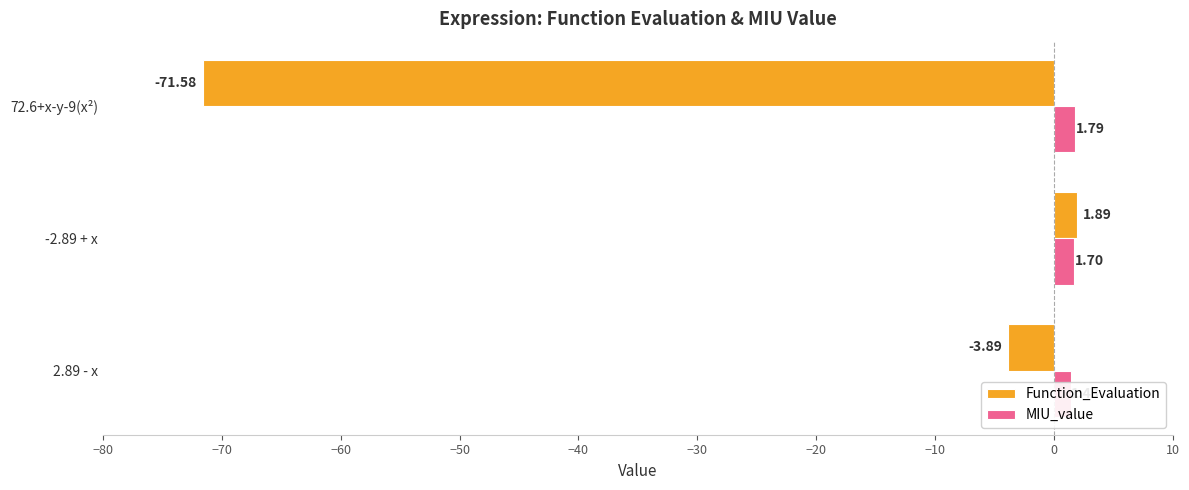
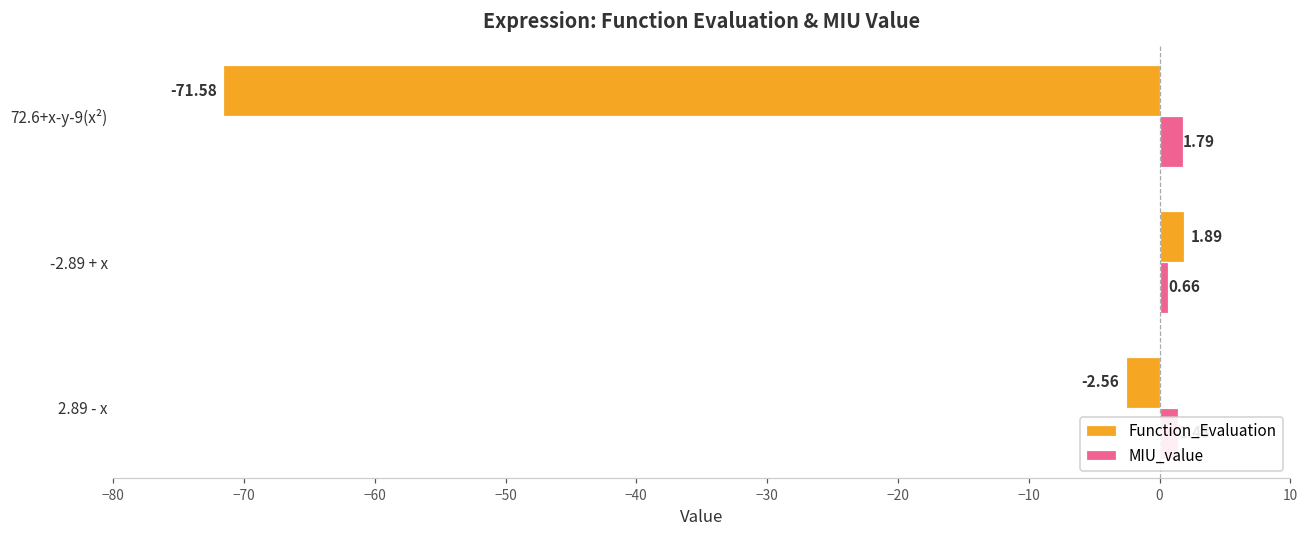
MIU_value, -2.89 + x: 1.70 -> 0.66
Function_Evaluation, 2.89 - x: -3.89 -> -2.56
